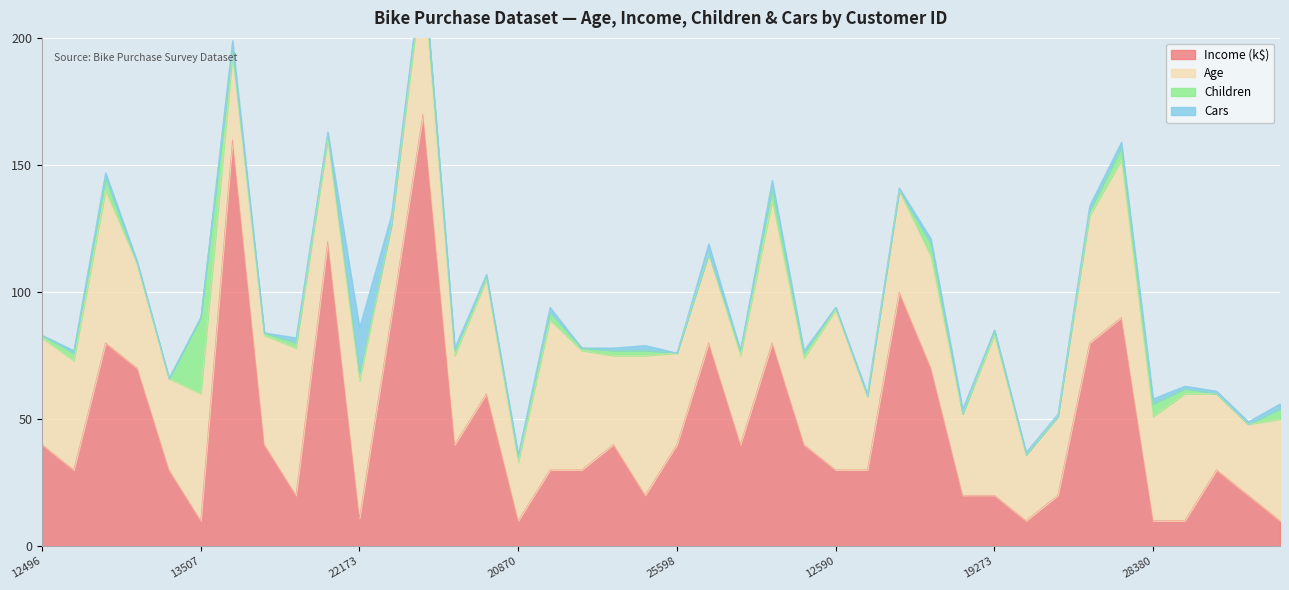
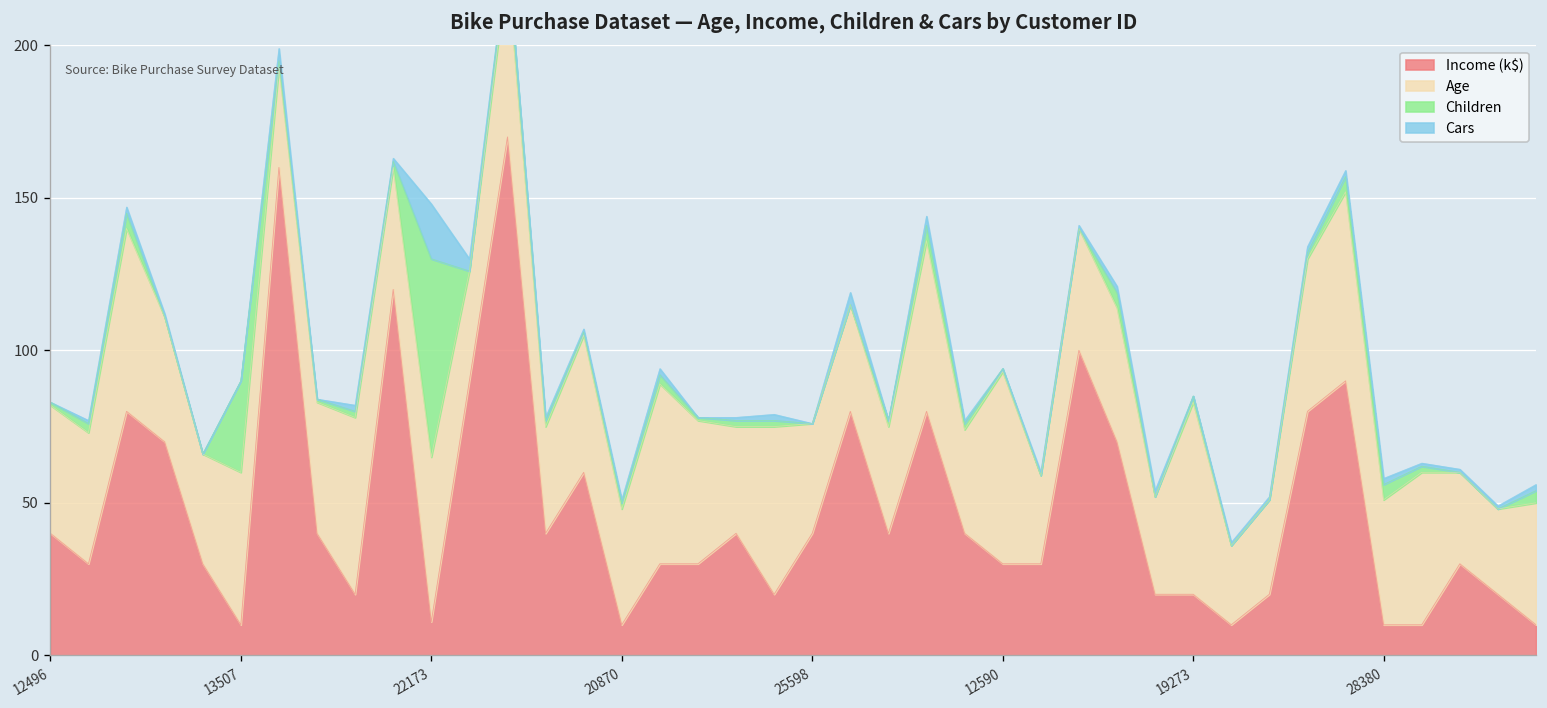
Children, 22173: 3 -> 65
Age, 20870: 23 -> 38
